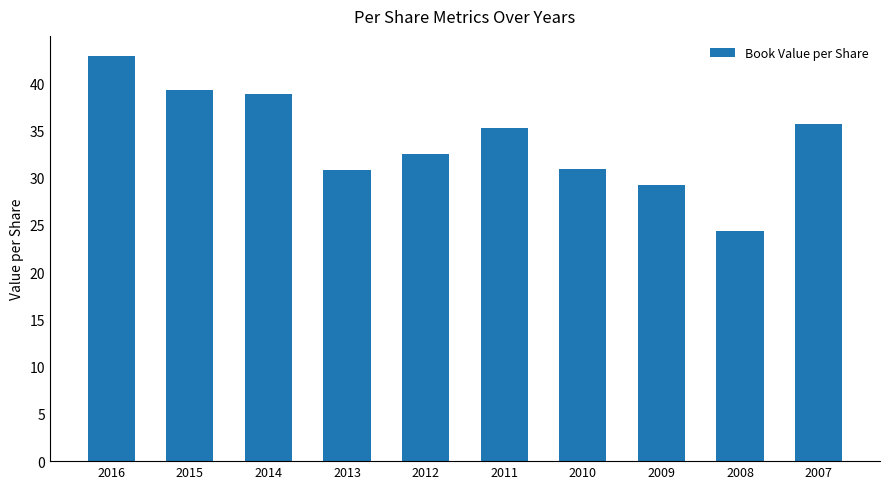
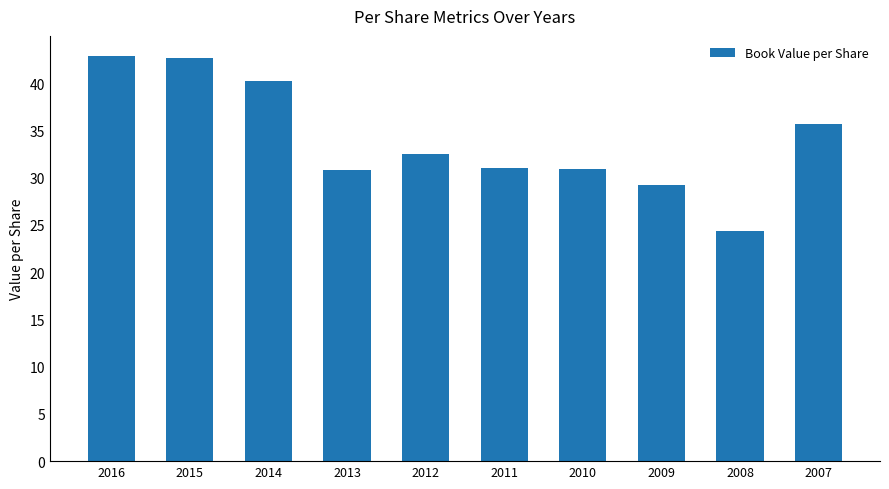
2015: 39 -> 43
2014: 39 -> 40
2011: 35 -> 31
